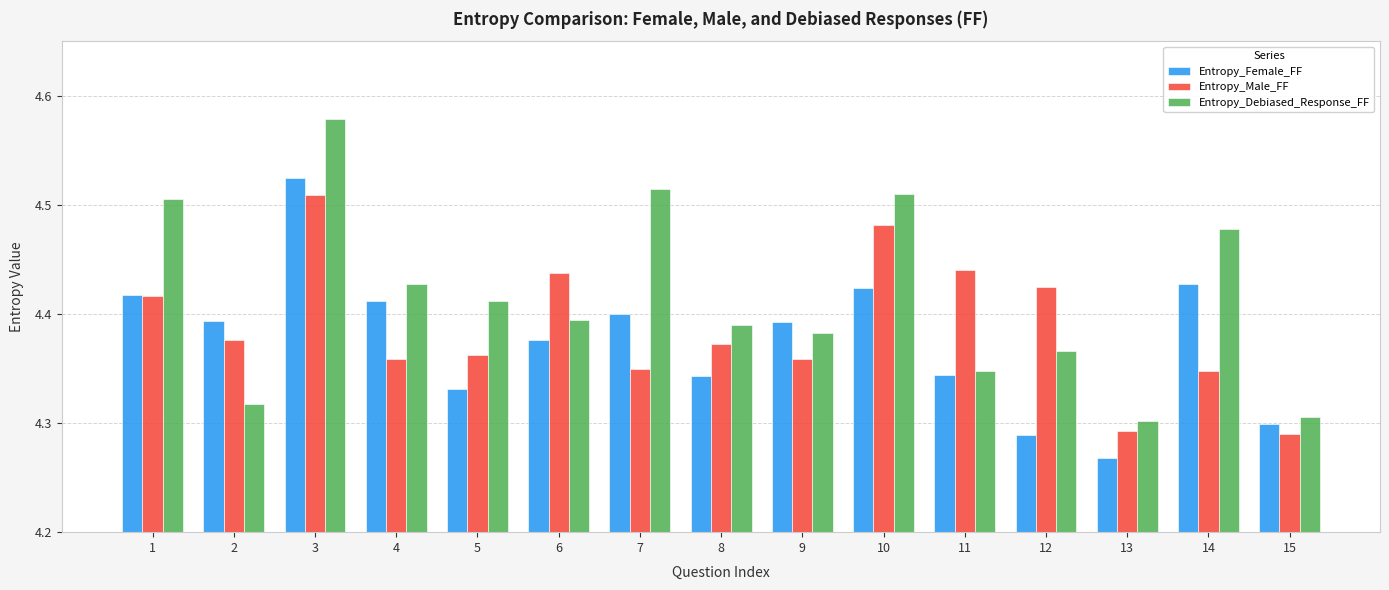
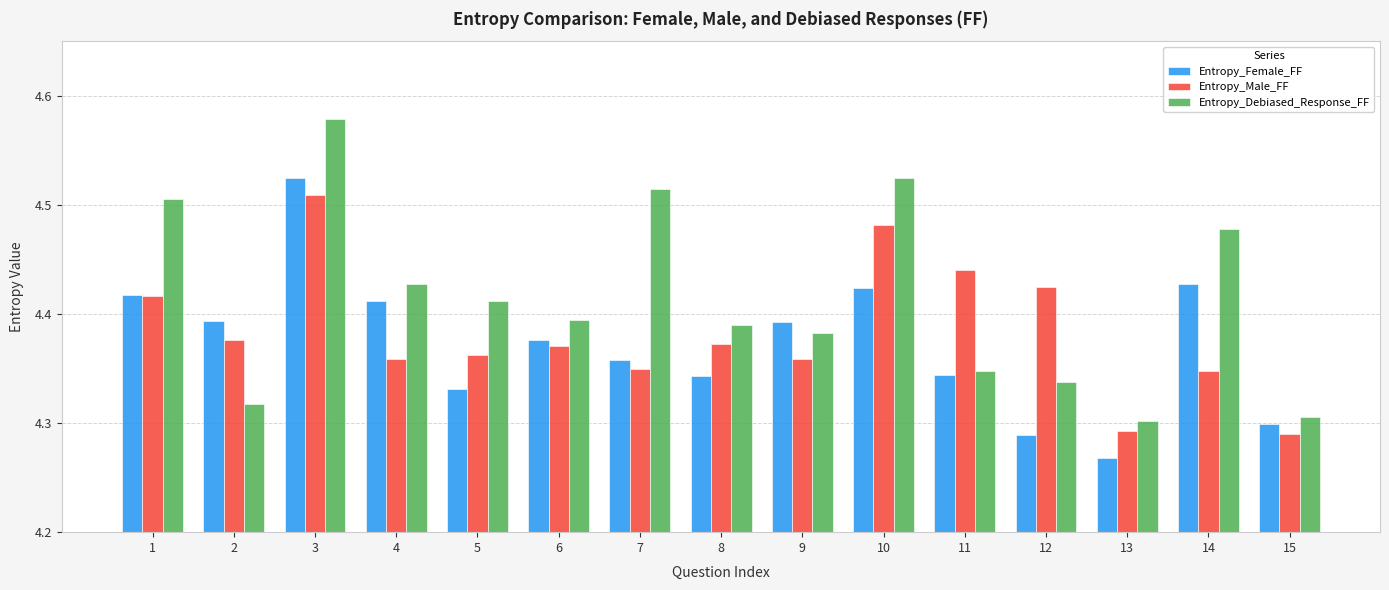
Entropy_Male_FF, 6: 4.438 -> 4.371
Entropy_Female_FF, 7: 4.400 -> 4.358
Entropy_Debiased_Response_FF, 10: 4.510 -> 4.524
Entropy_Debiased_Response_FF, 12: 4.366 -> 4.337
